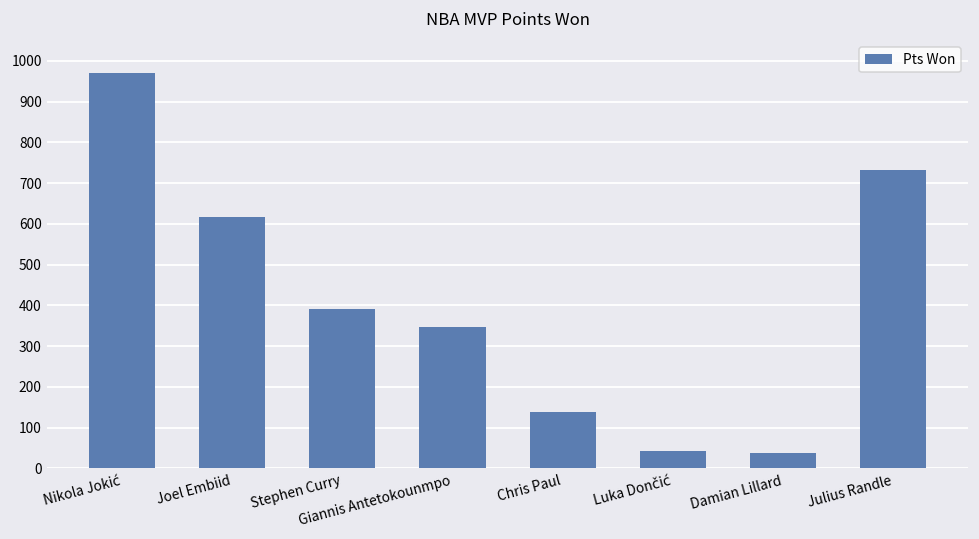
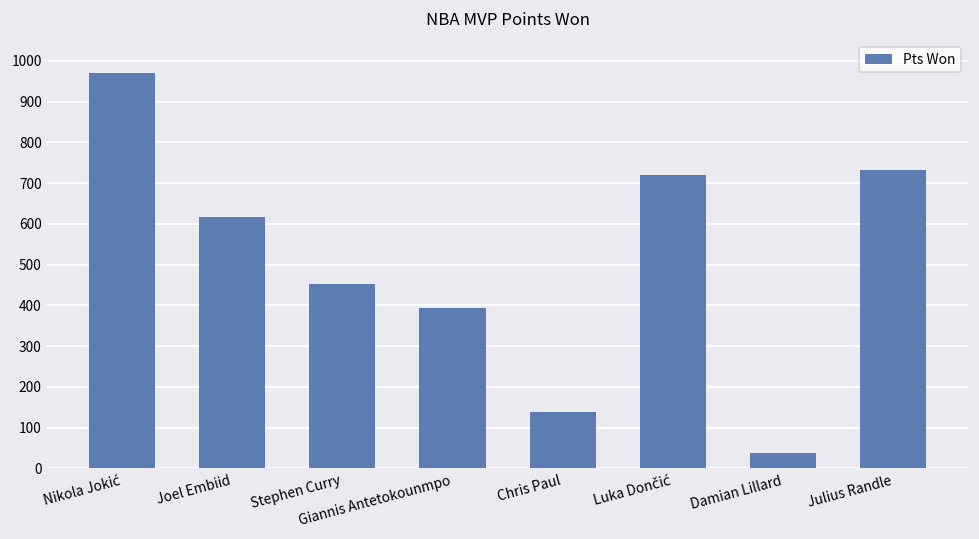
Stephen Curry: 390 -> 450
Giannis Antetokounmpo: 350 -> 390
Luka Dončić: 40 -> 720
